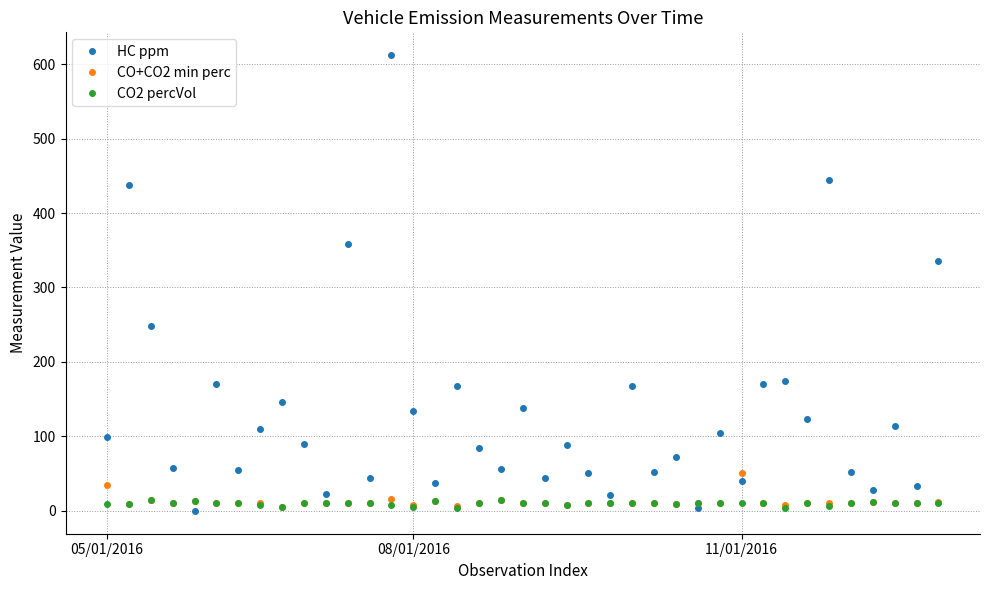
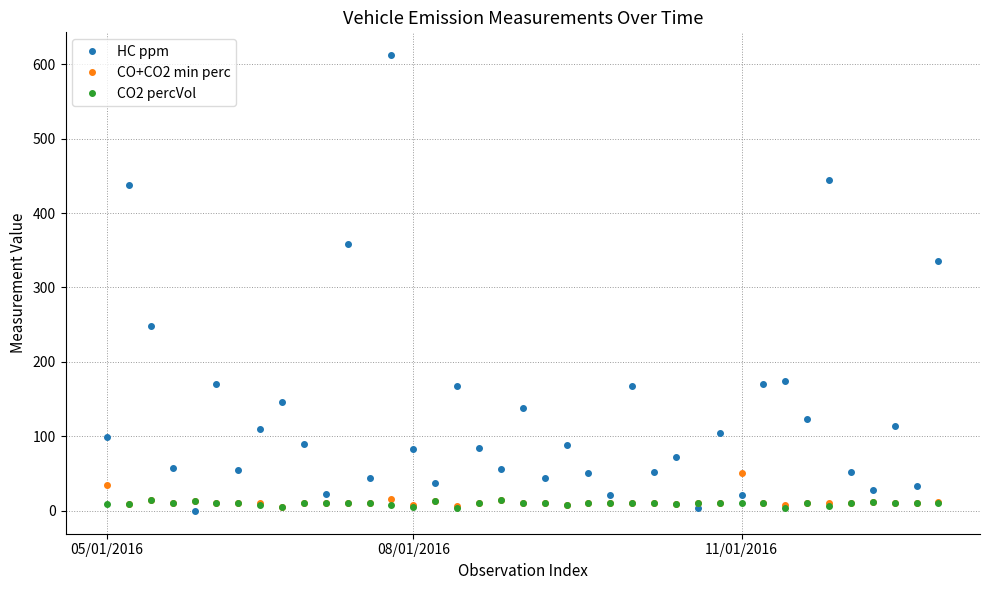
HC ppm, 08/01/2016: 130 -> 80
HC ppm, 11/01/2016: 40 -> 20
